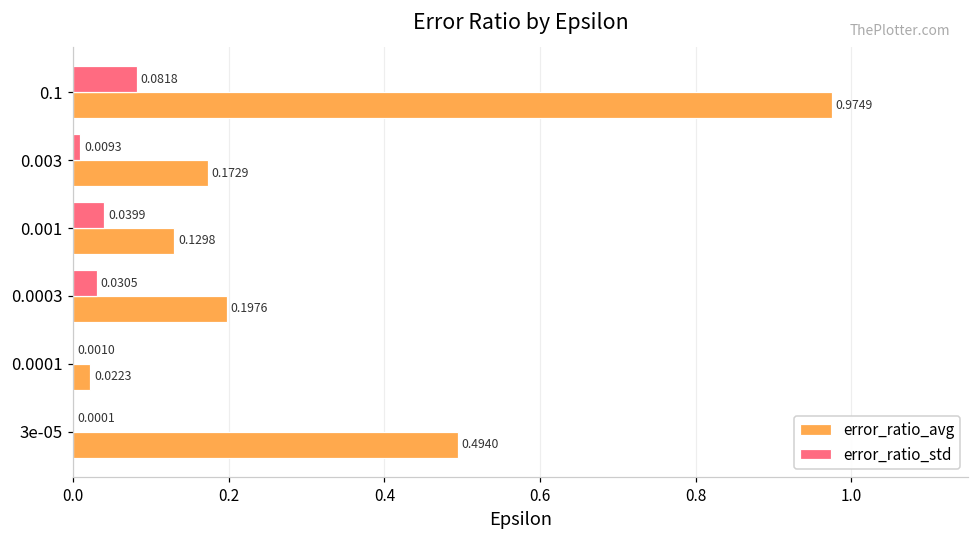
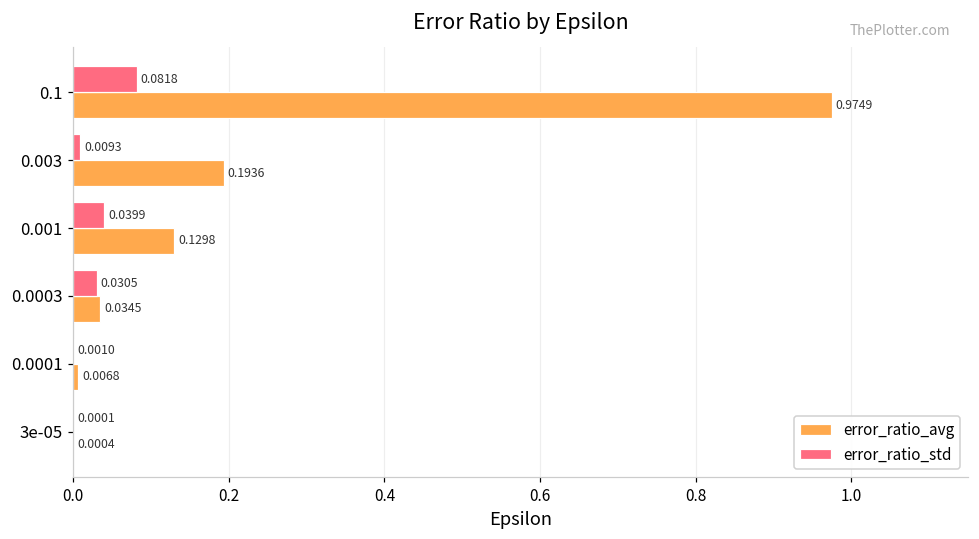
error_ratio_avg, 0.003: 0.1729 -> 0.1936
error_ratio_avg, 0.0003: 0.1976 -> 0.0345
error_ratio_avg, 0.0001: 0.0223 -> 0.0068
error_ratio_avg, 3e-05: 0.4940 -> 0.0004
